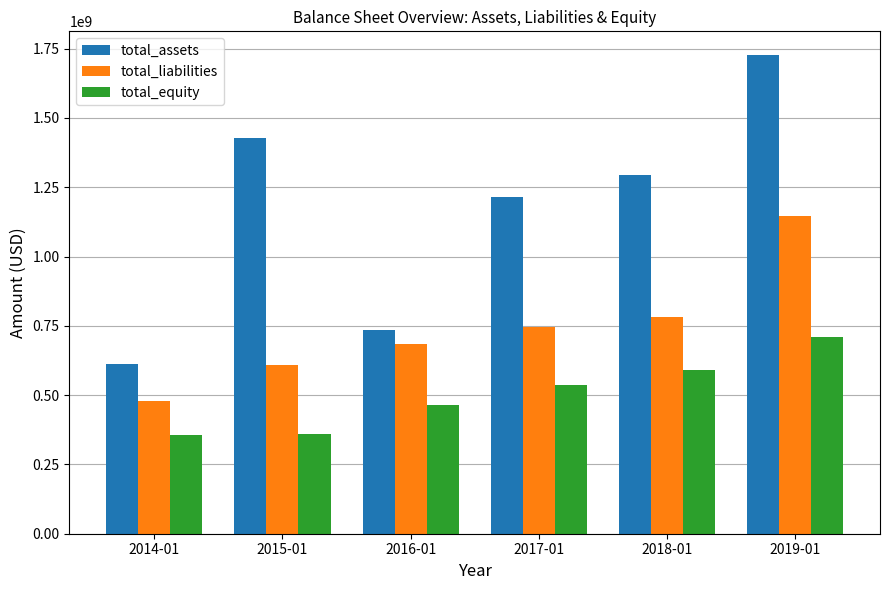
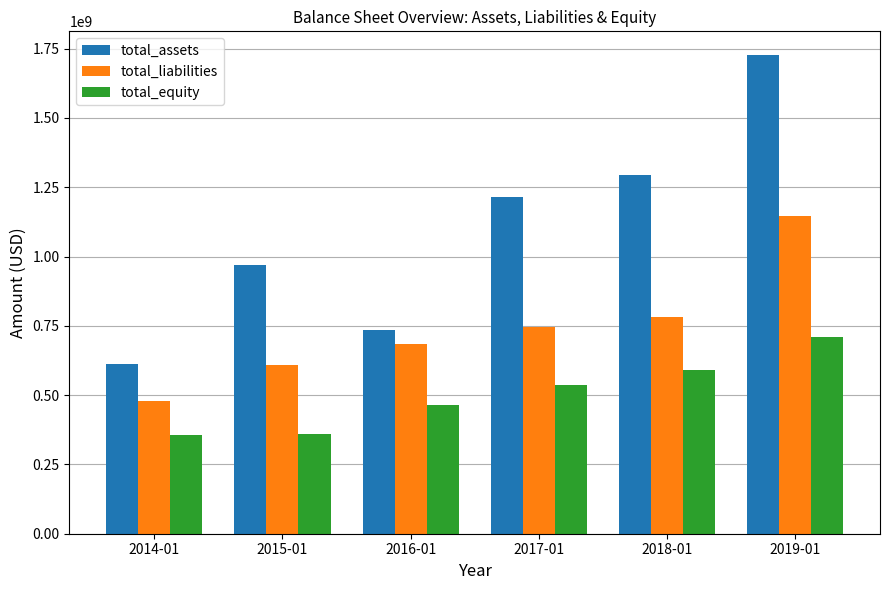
total_assets, 2015-01: 1430000000 -> 970000000
